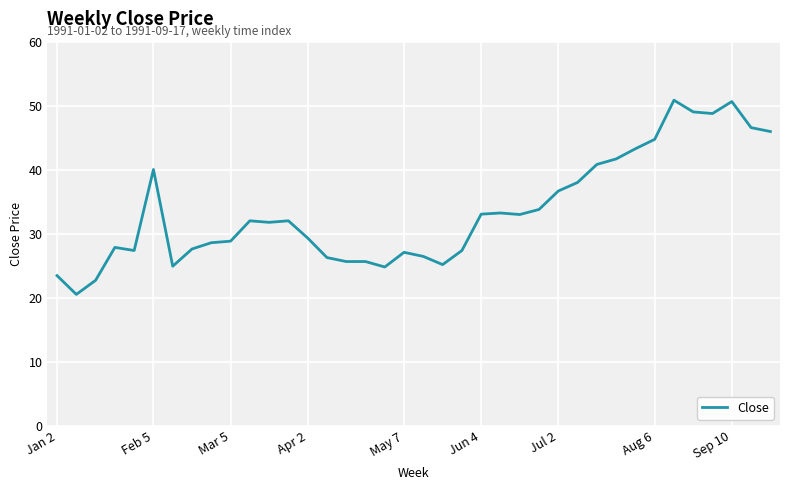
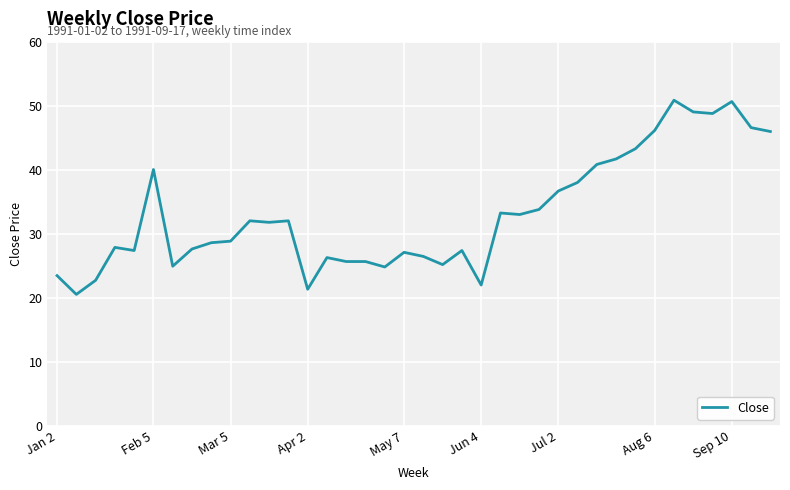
Apr 2: 29 -> 21
Jun 4: 33 -> 22
Aug 6: 45 -> 46
